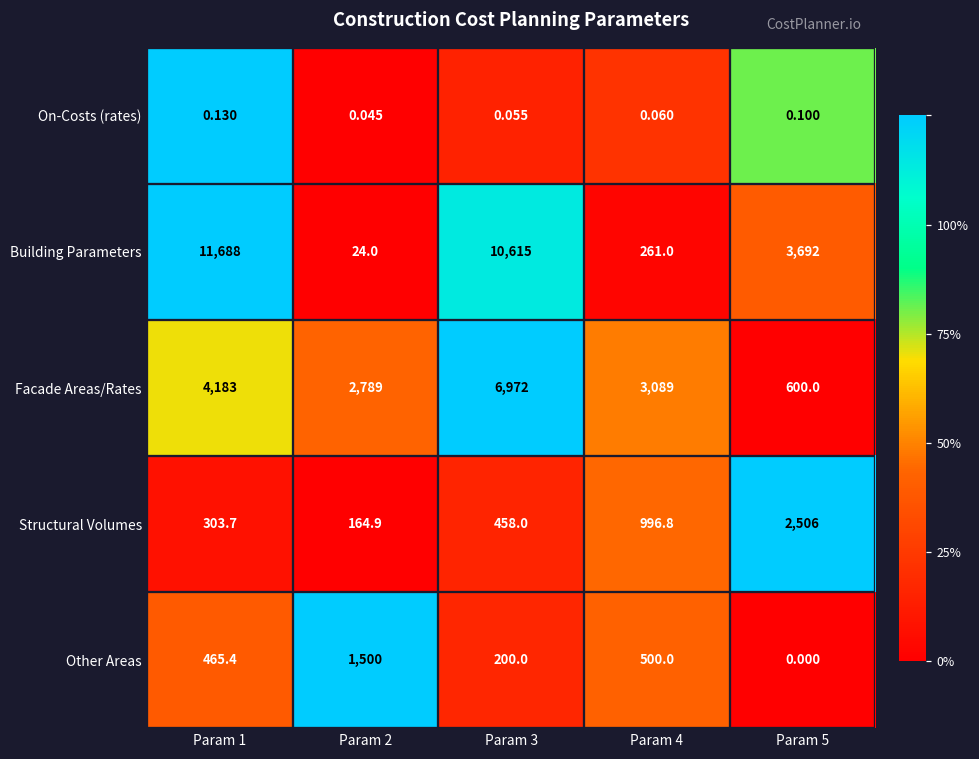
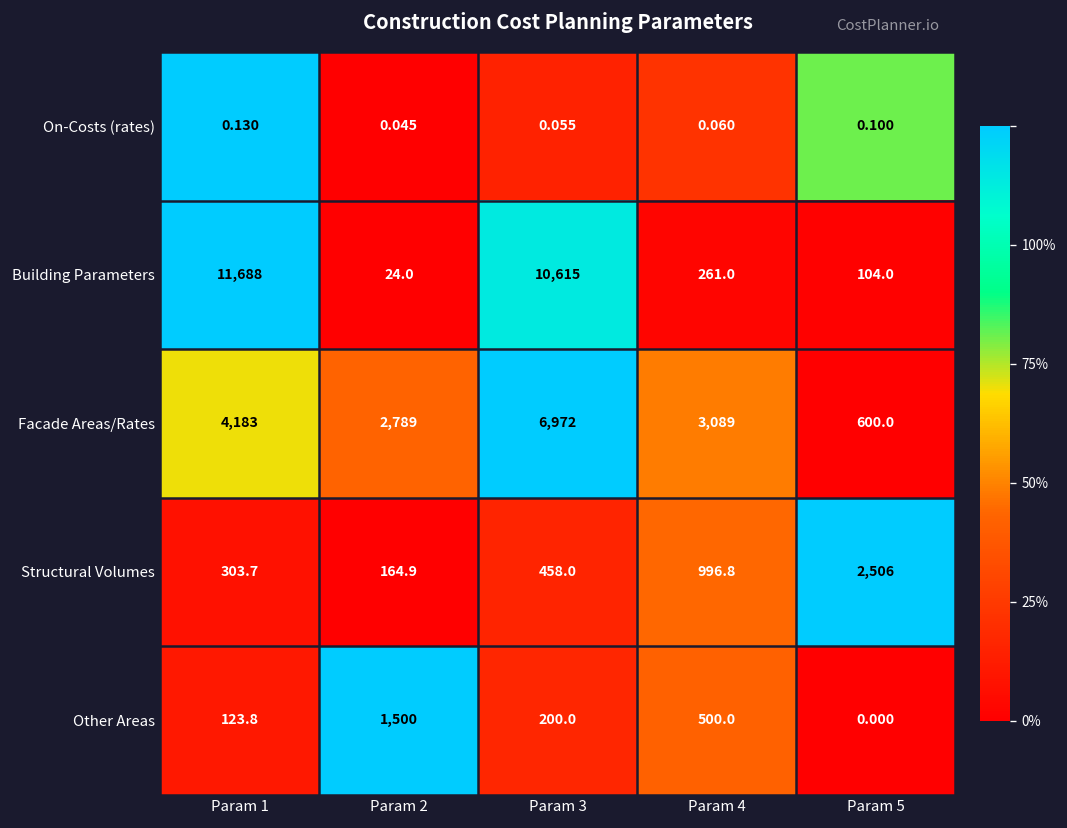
Building Parameters, Param 5: 3,692 -> 104.0
Other Areas, Param 1: 465.4 -> 123.8
